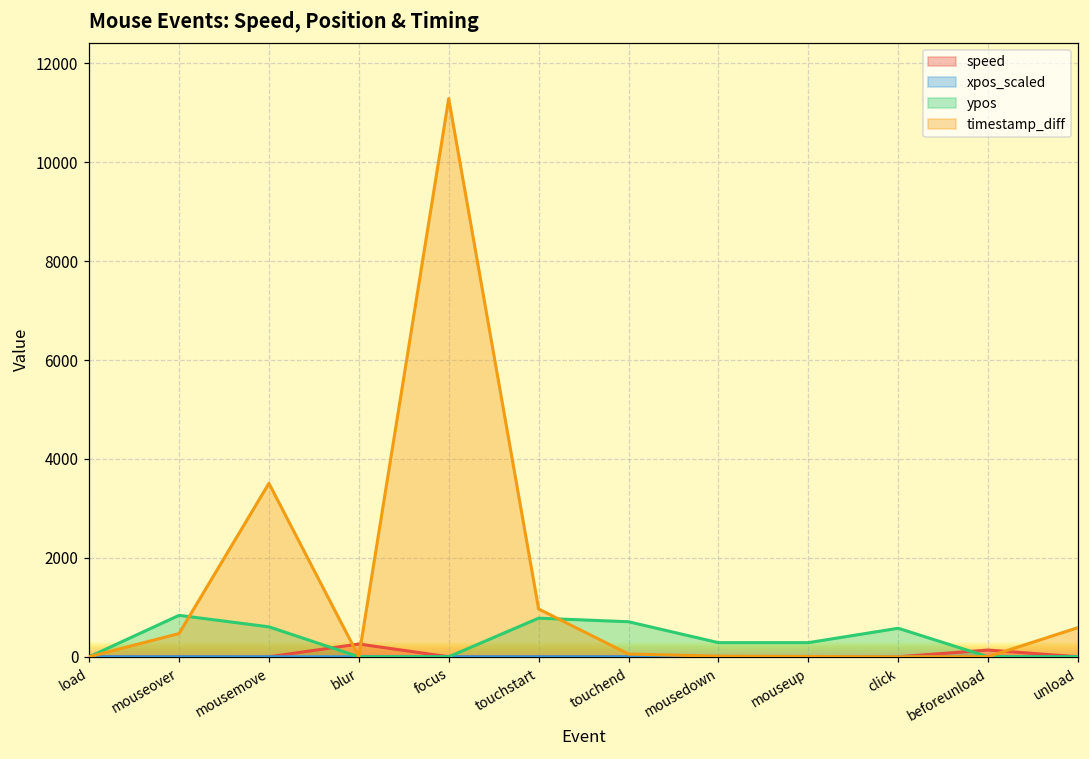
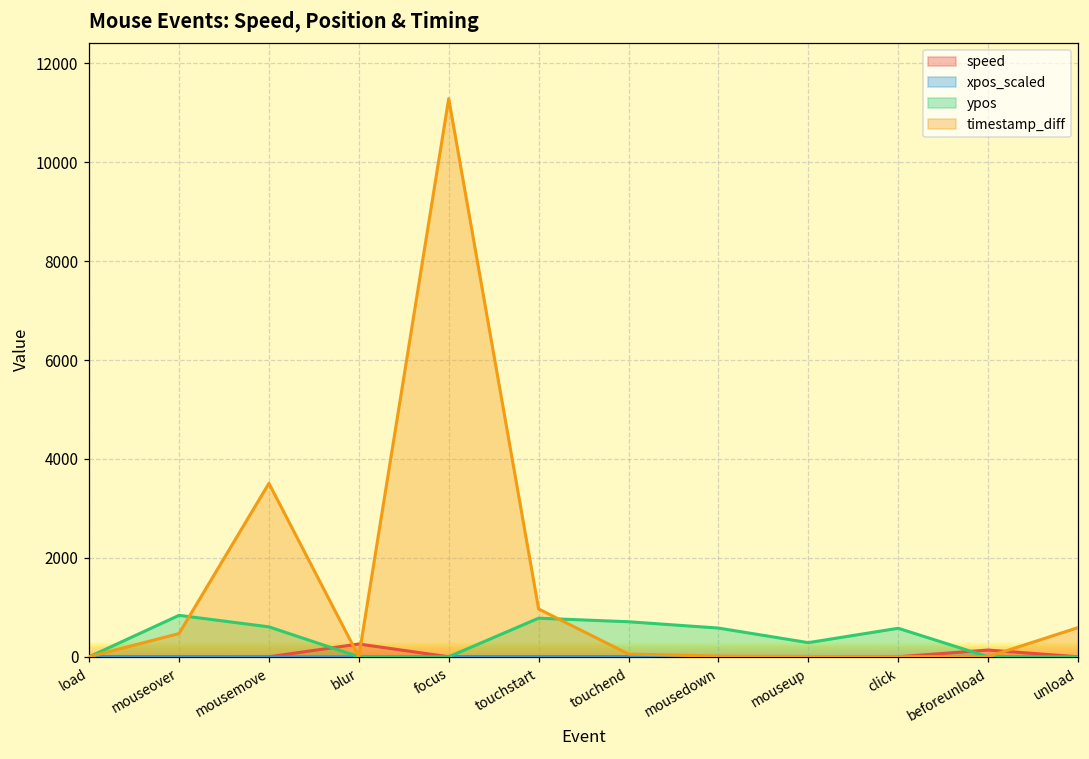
ypos, mousedown: 300 -> 600
